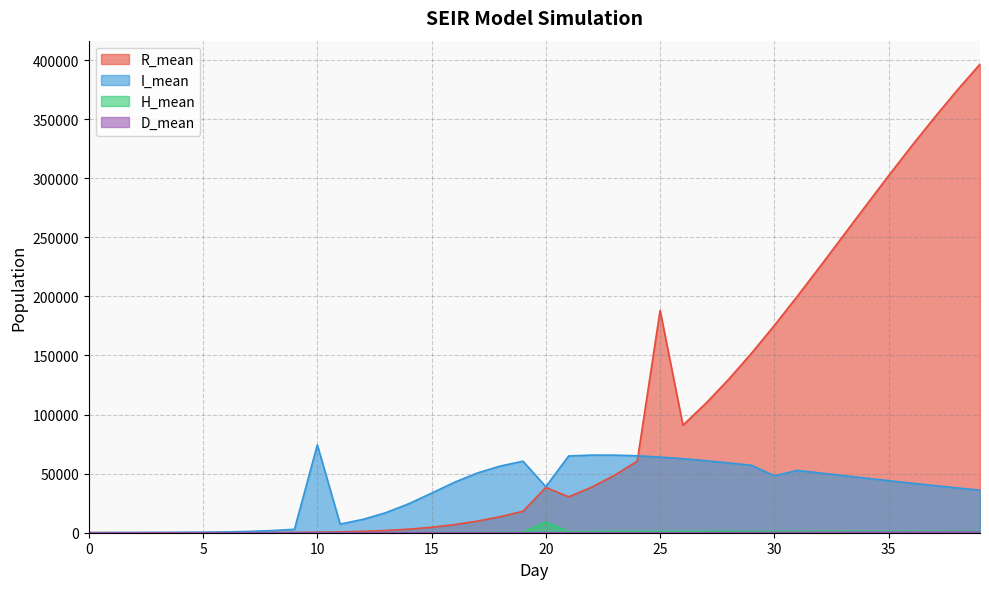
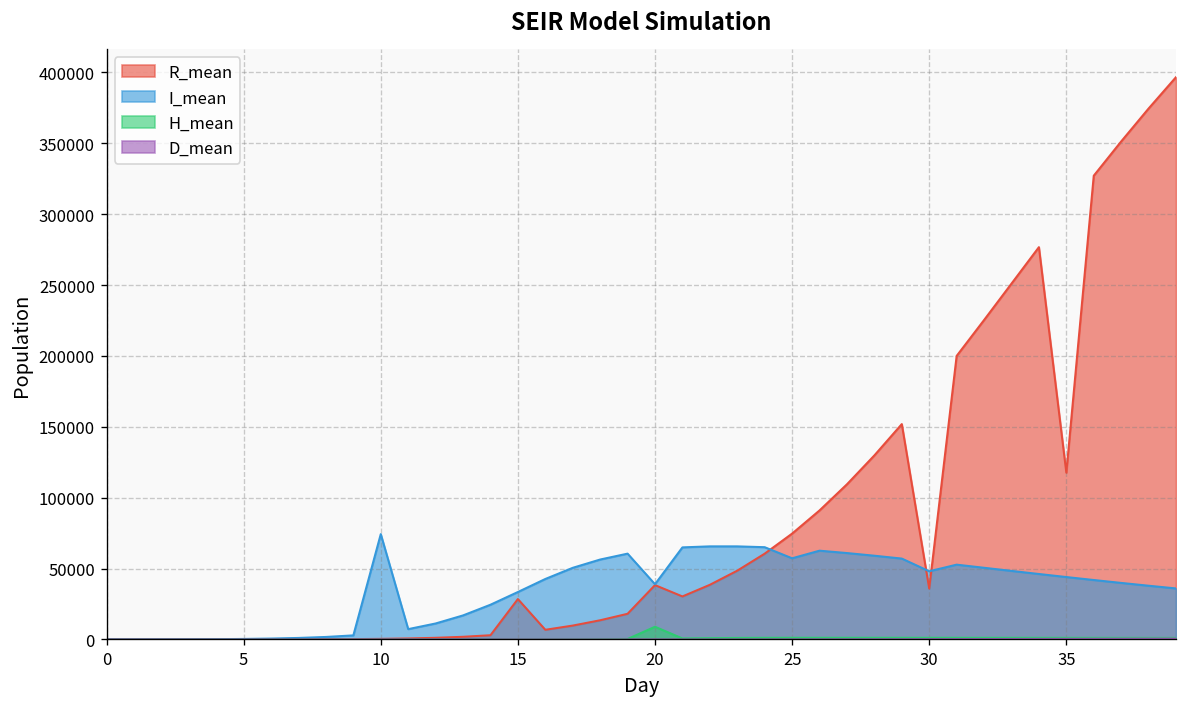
R_mean, 15: 5000 -> 29000
R_mean, 25: 188000 -> 75000
I_mean, 25: 64000 -> 57000
R_mean, 30: 175000 -> 36000
R_mean, 35: 302000 -> 118000
